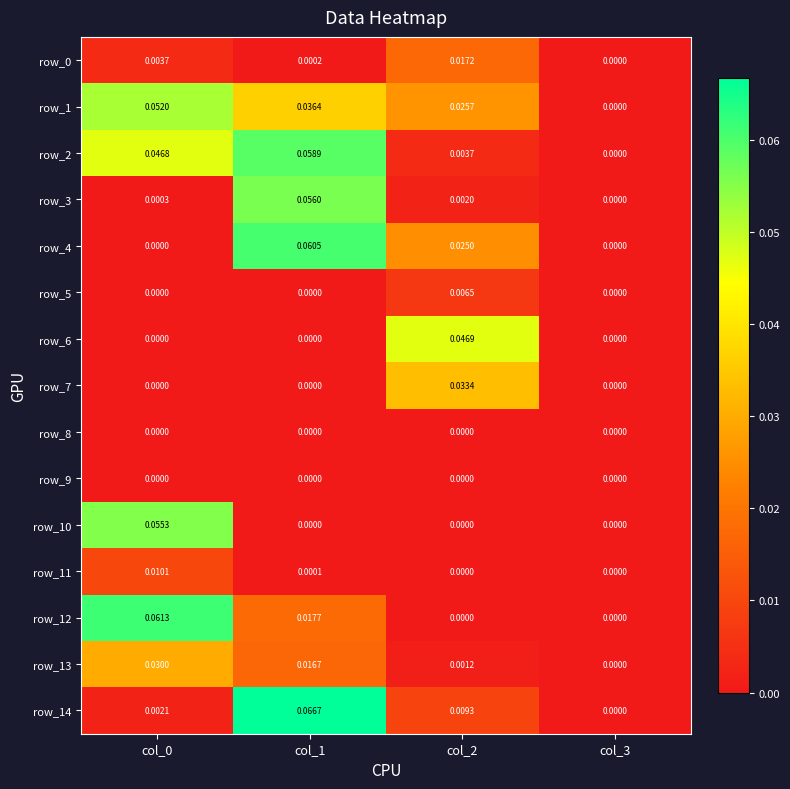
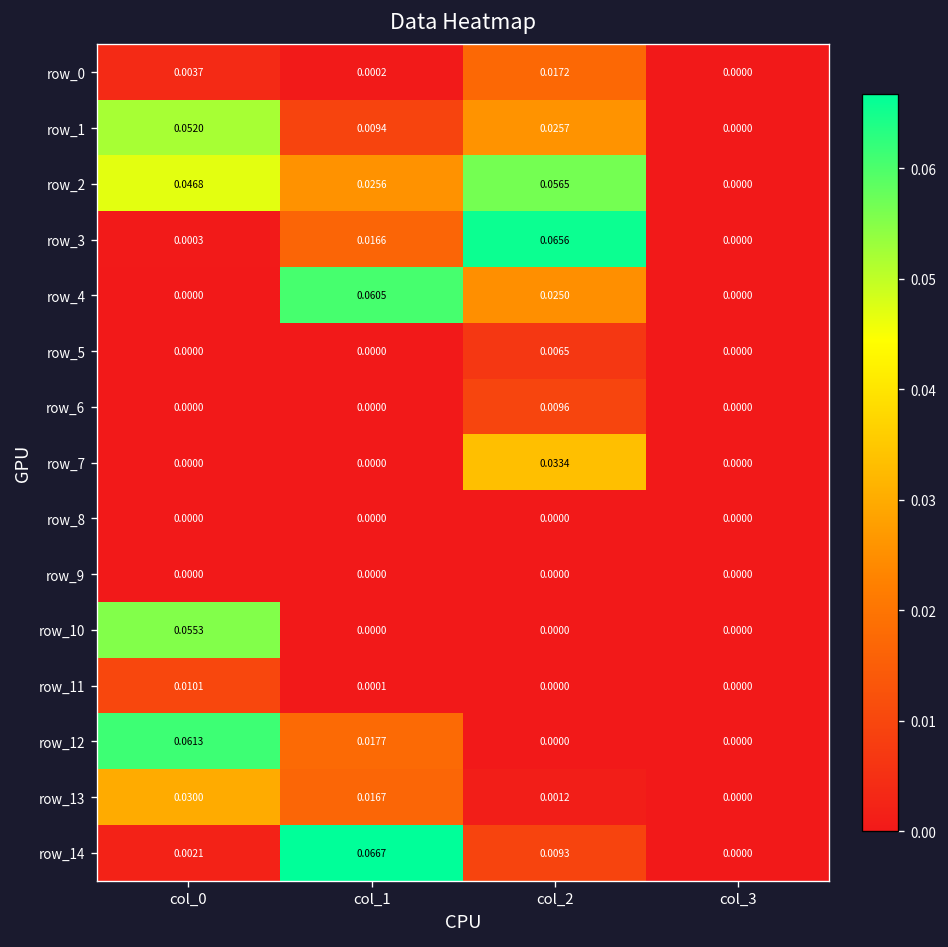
row_1, col_1: 0.0364 -> 0.0094
row_2, col_1: 0.0589 -> 0.0256
row_2, col_2: 0.0037 -> 0.0565
row_3, col_1: 0.0560 -> 0.0166
row_3, col_2: 0.0020 -> 0.0656
row_6, col_2: 0.0469 -> 0.0096
